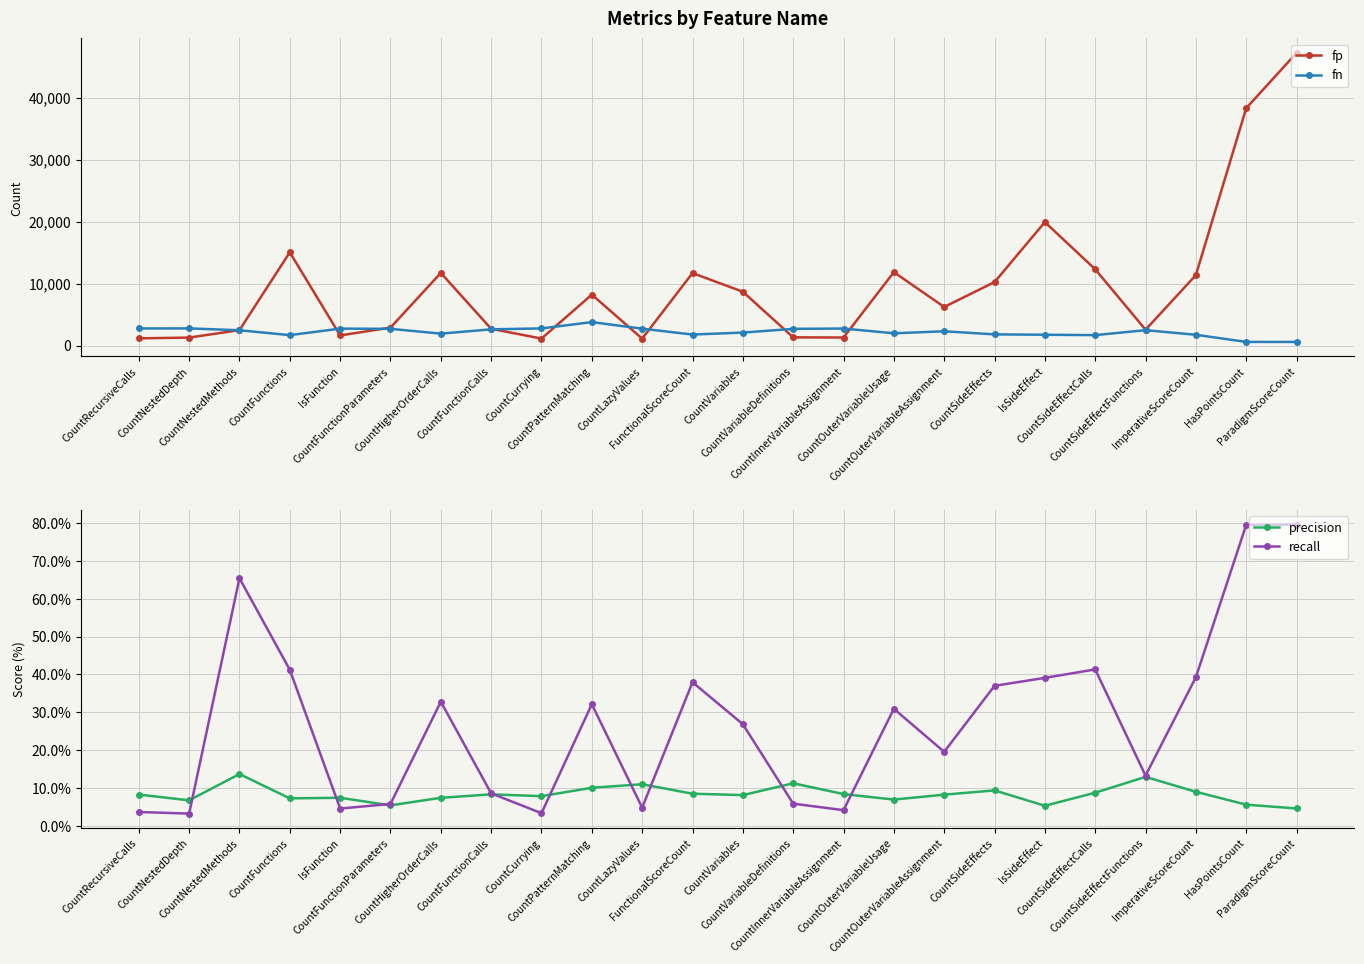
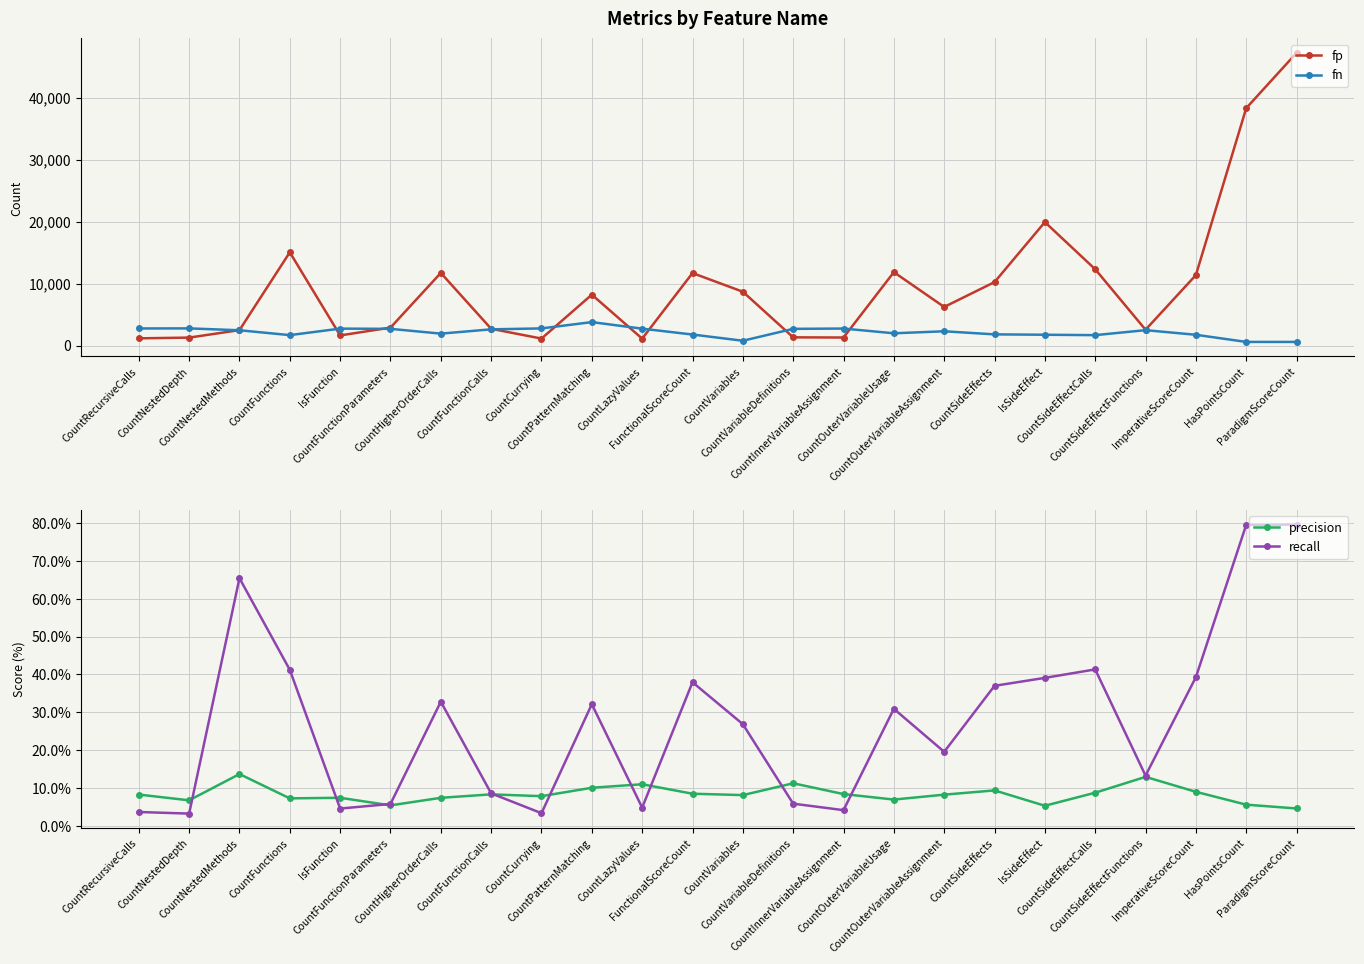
Metrics by Feature Name, fn, CountVariables: 2,000 -> 1,000
